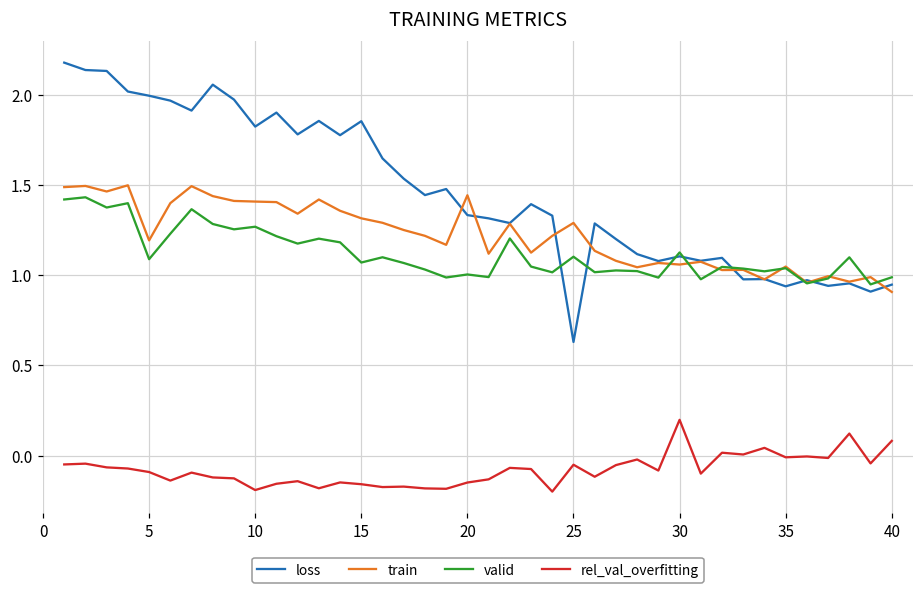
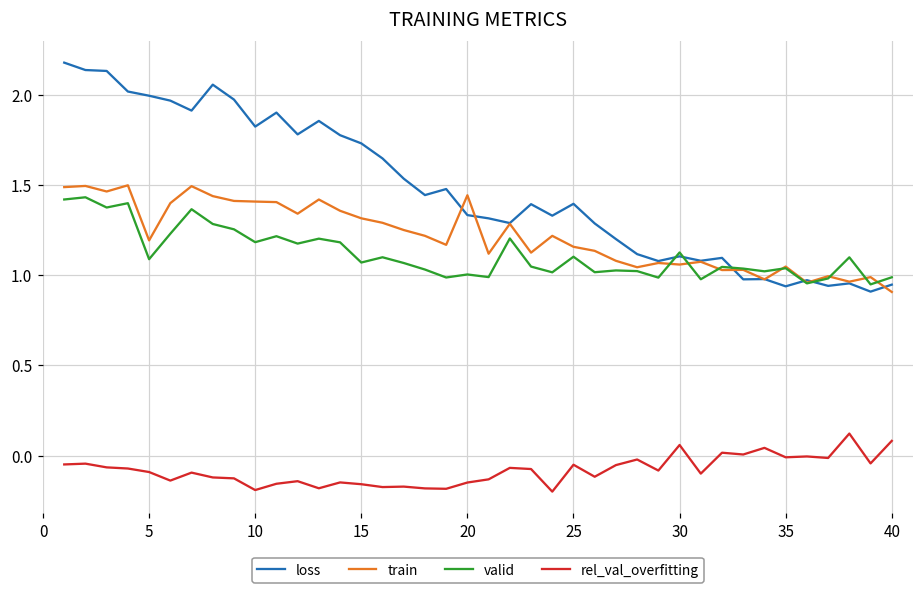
valid, 10: 1.27 -> 1.18
loss, 15: 1.85 -> 1.73
loss, 25: 0.63 -> 1.40
train, 25: 1.29 -> 1.16
rel_val_overfitting, 30: 0.20 -> 0.06
